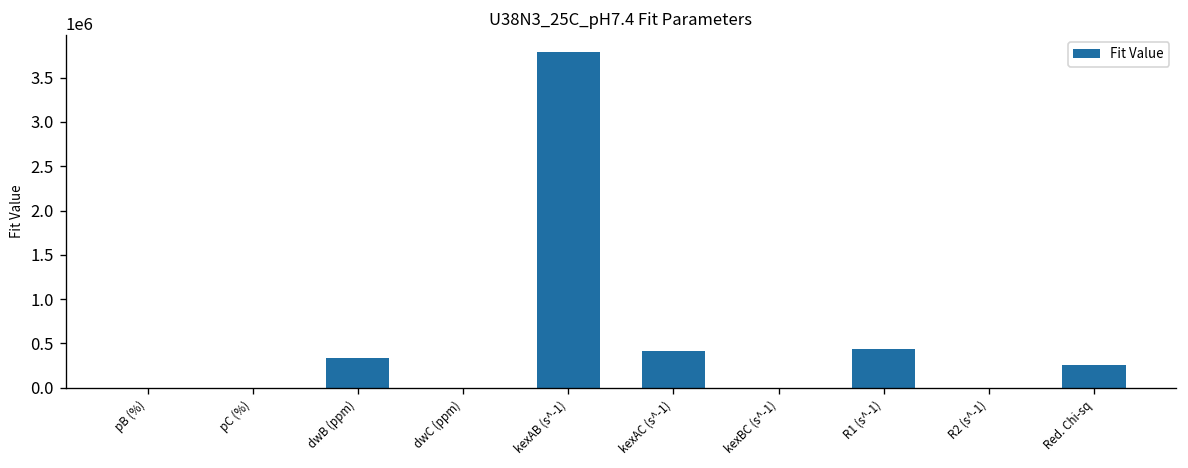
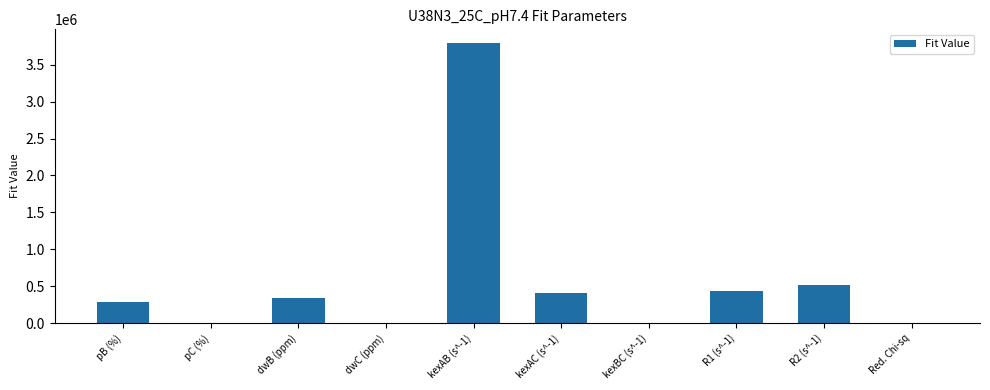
pB (%): 0 -> 300000
R2 (s^-1): 0 -> 500000
Red. Chi-sq: 300000 -> 0
